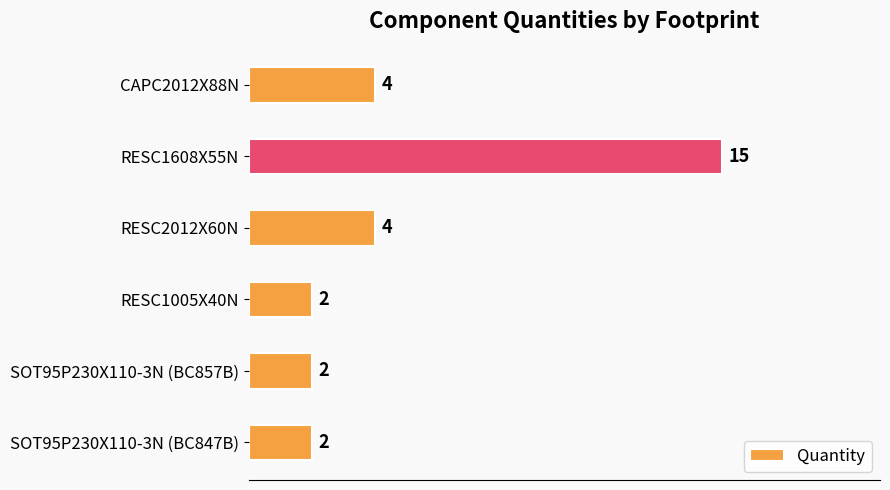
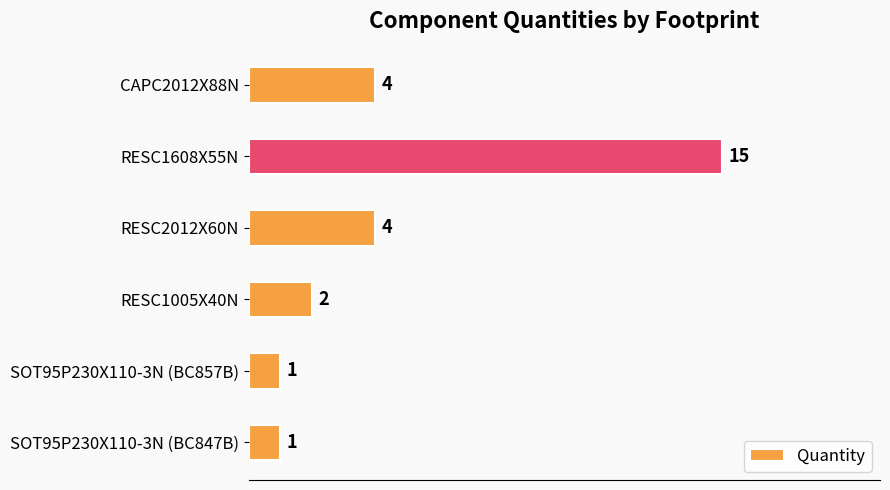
SOT95P230X110-3N (BC857B): 2 -> 1
SOT95P230X110-3N (BC847B): 2 -> 1
